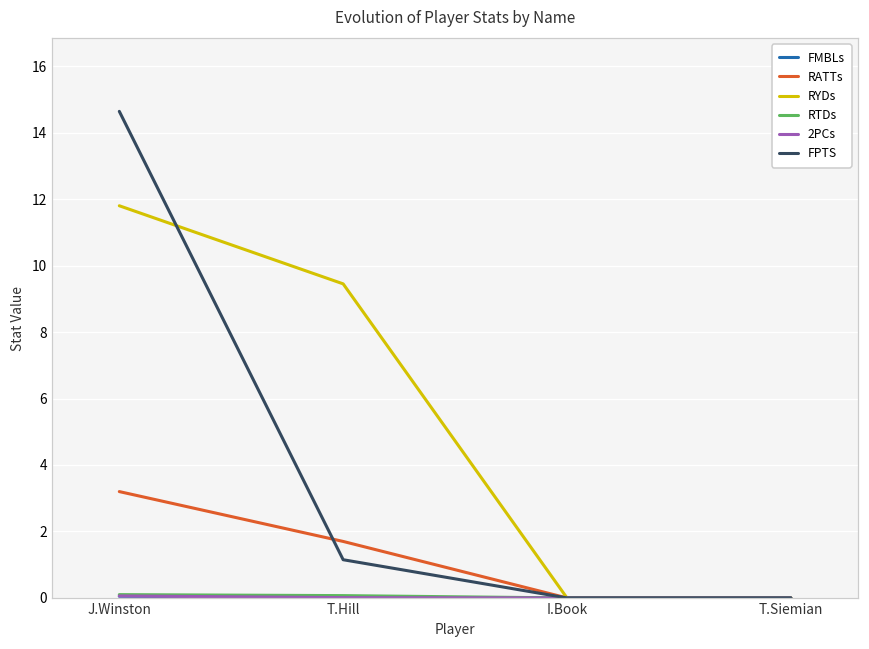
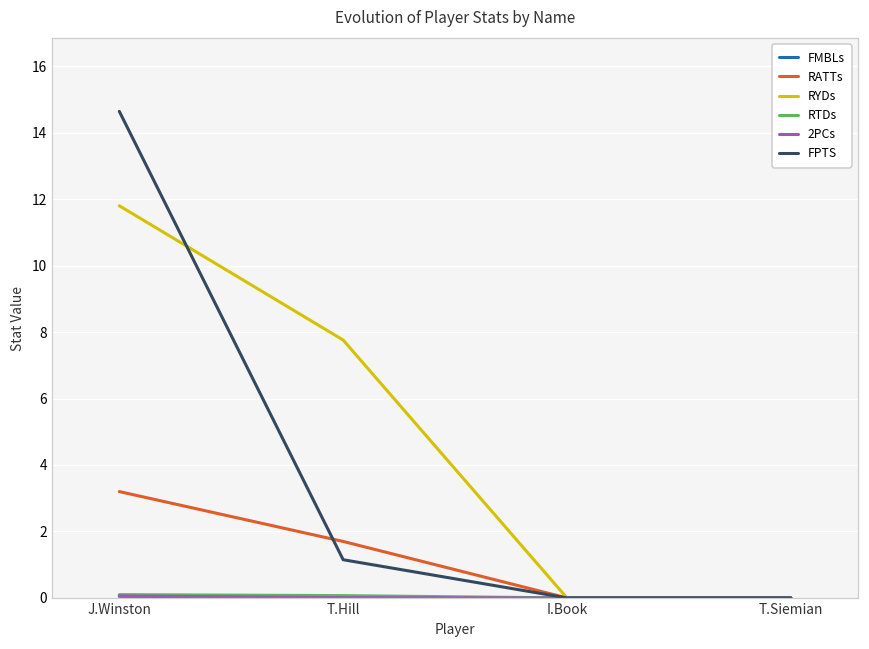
RYDs, T.Hill: 9.5 -> 7.8
